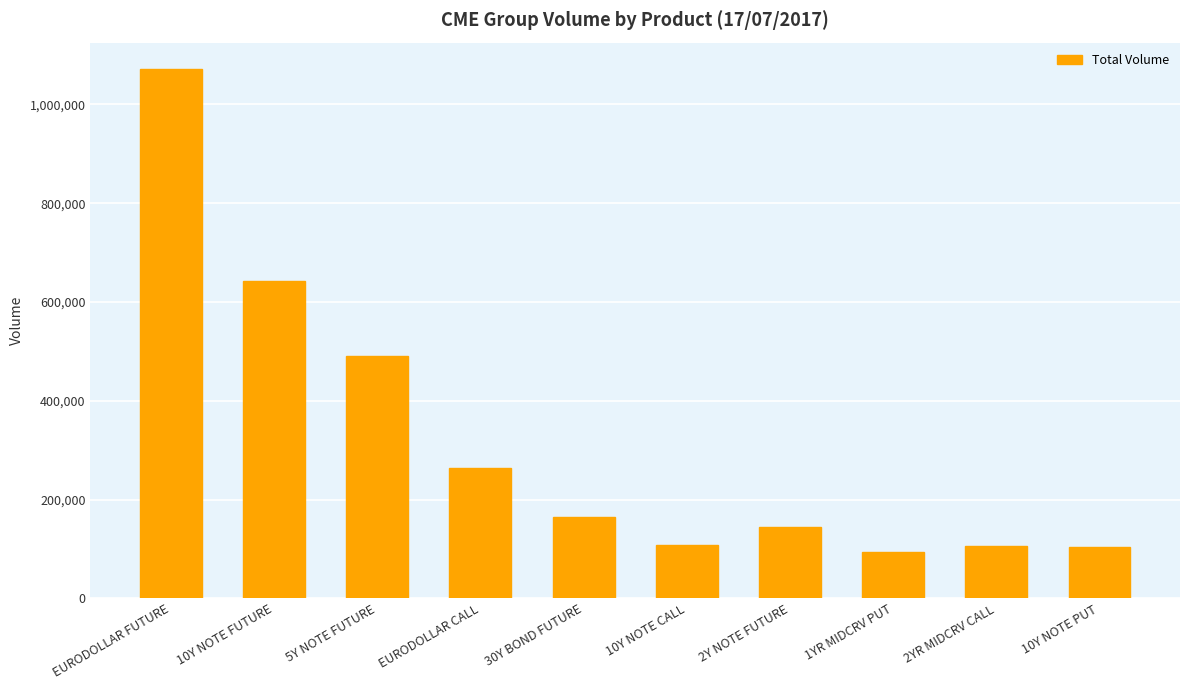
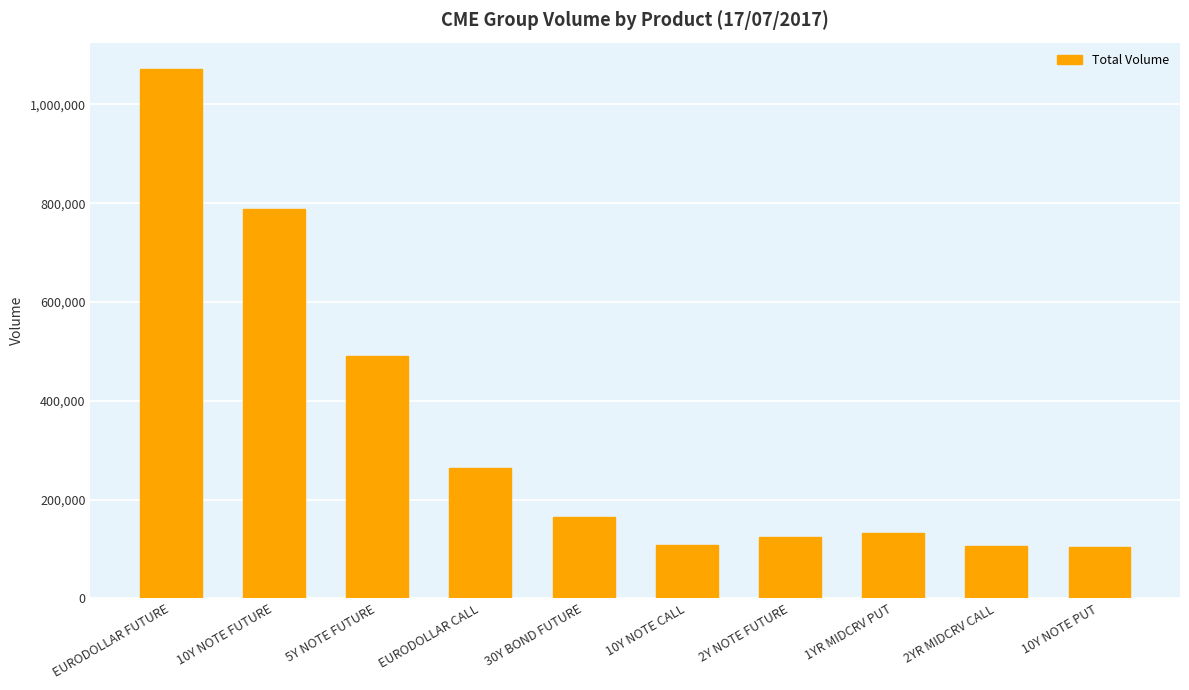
10Y NOTE FUTURE: 640,000 -> 790,000
2Y NOTE FUTURE: 140,000 -> 120,000
1YR MIDCRV PUT: 90,000 -> 130,000
